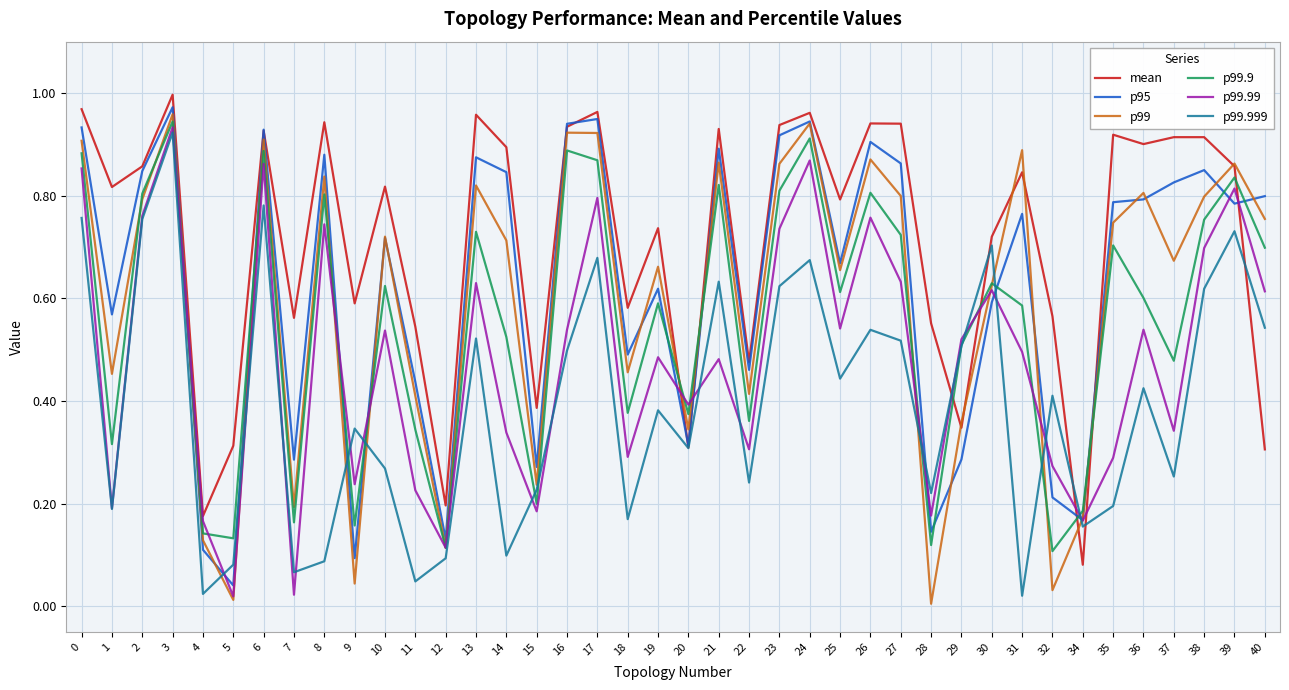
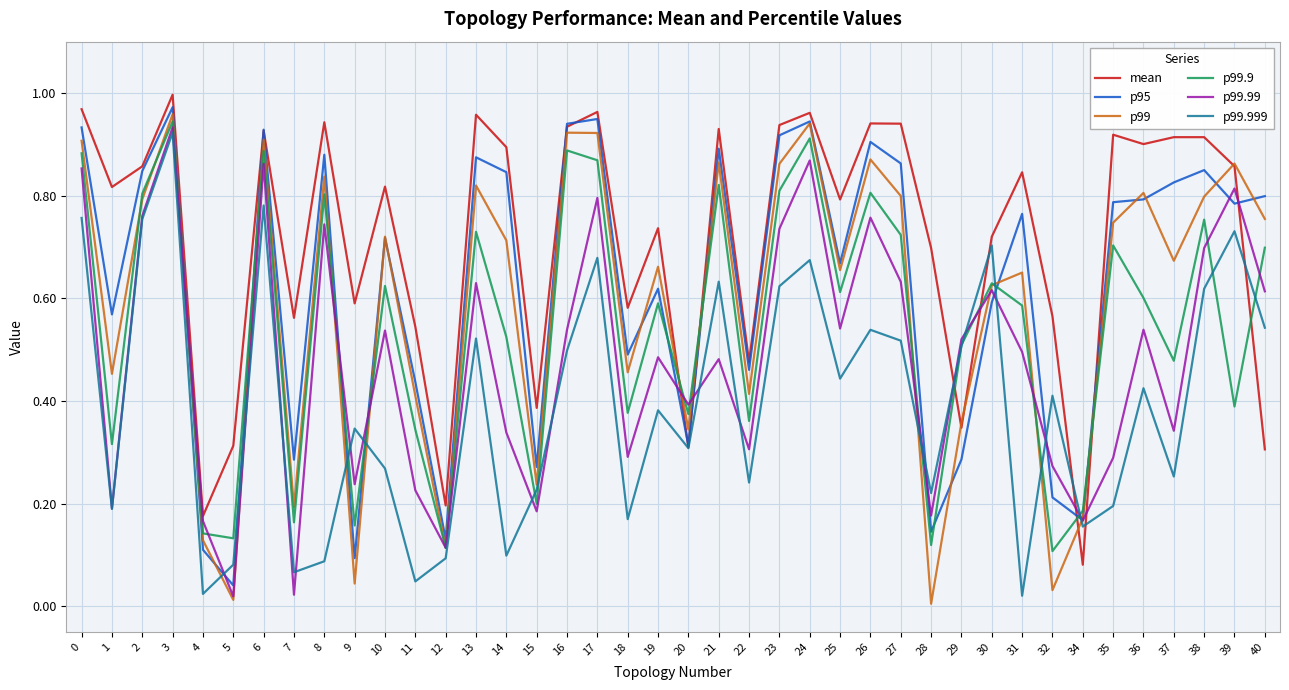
mean, 28: 0.55 -> 0.70
p99, 31: 0.89 -> 0.65
p99.9, 39: 0.84 -> 0.39
